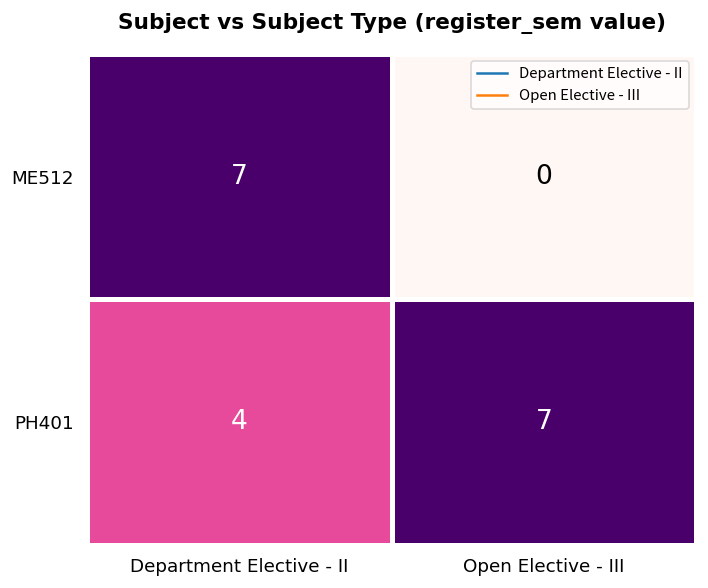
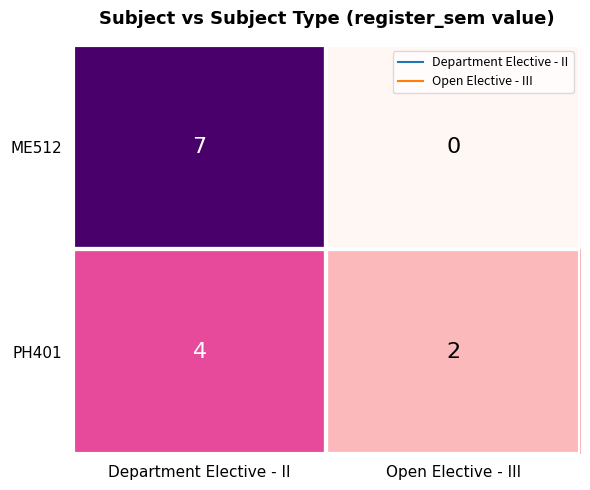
PH401, Open Elective - III: 7 -> 2
